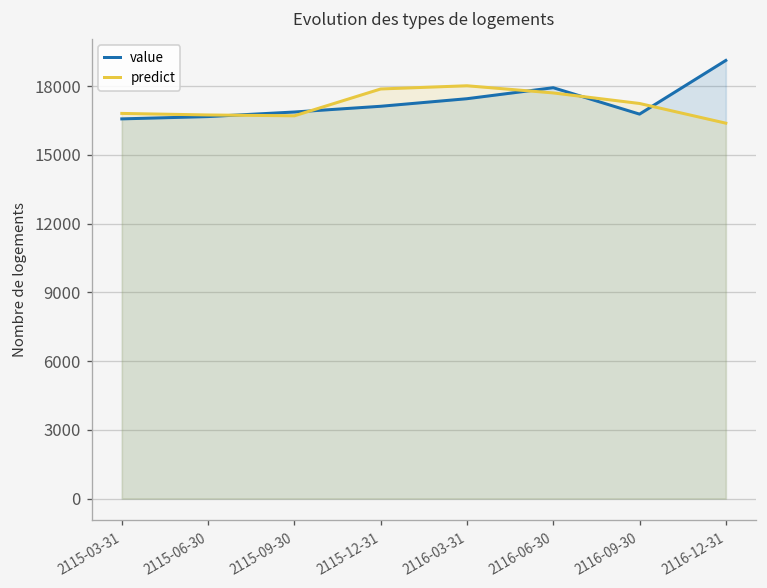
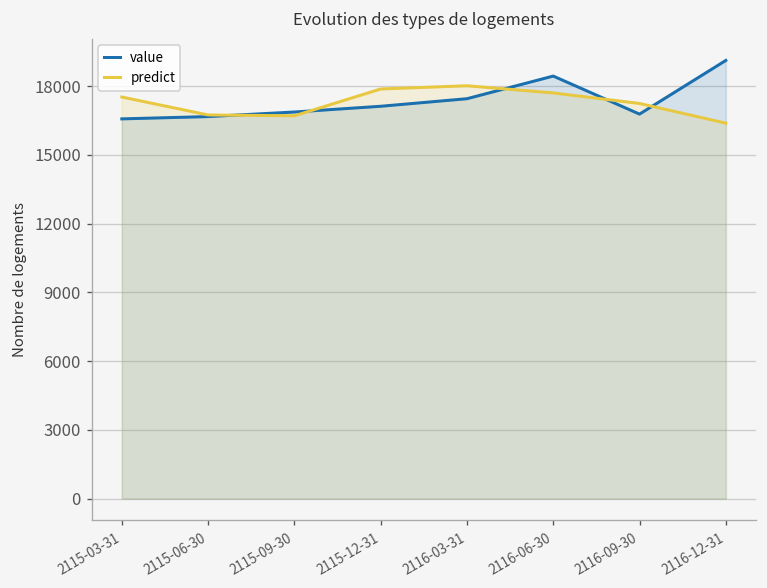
predict, 2115-03-31: 16800 -> 17500
value, 2116-06-30: 17900 -> 18400
